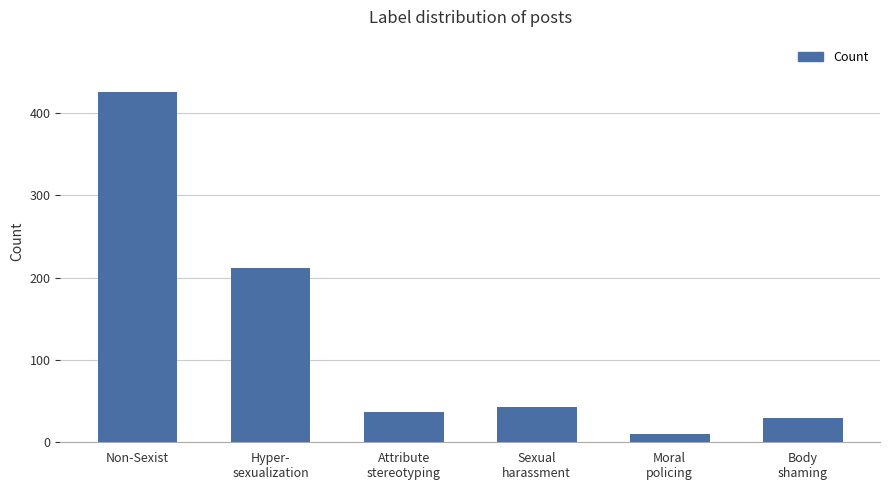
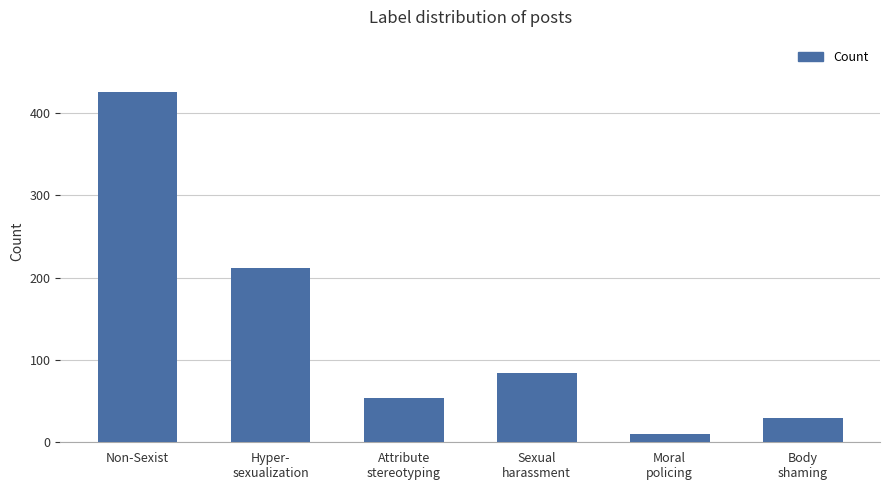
Attribute stereotyping: 40 -> 50
Sexual harassment: 40 -> 80
